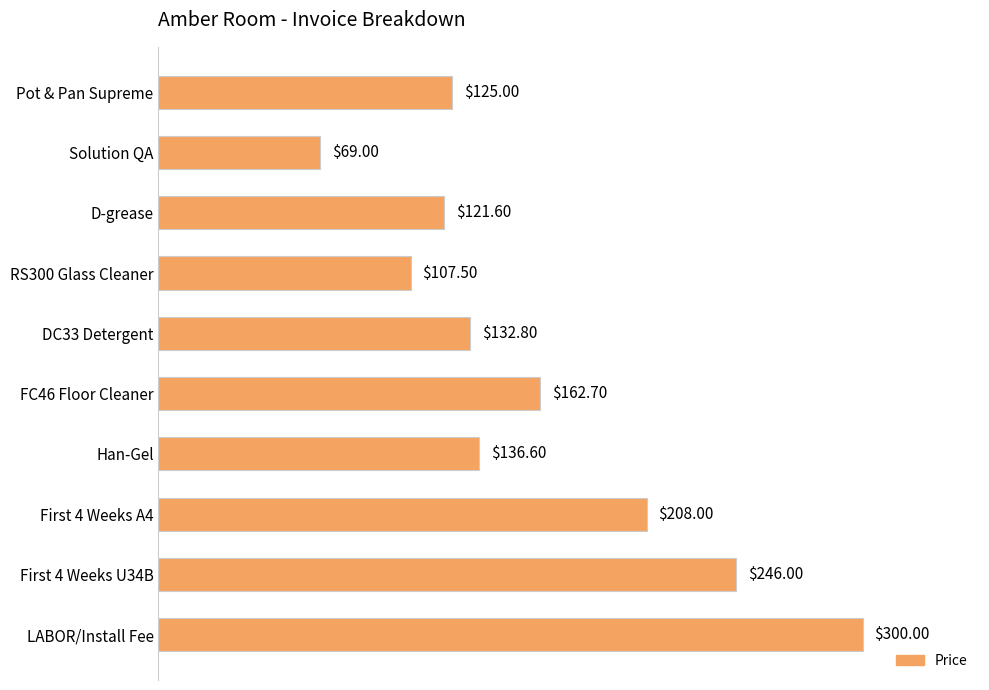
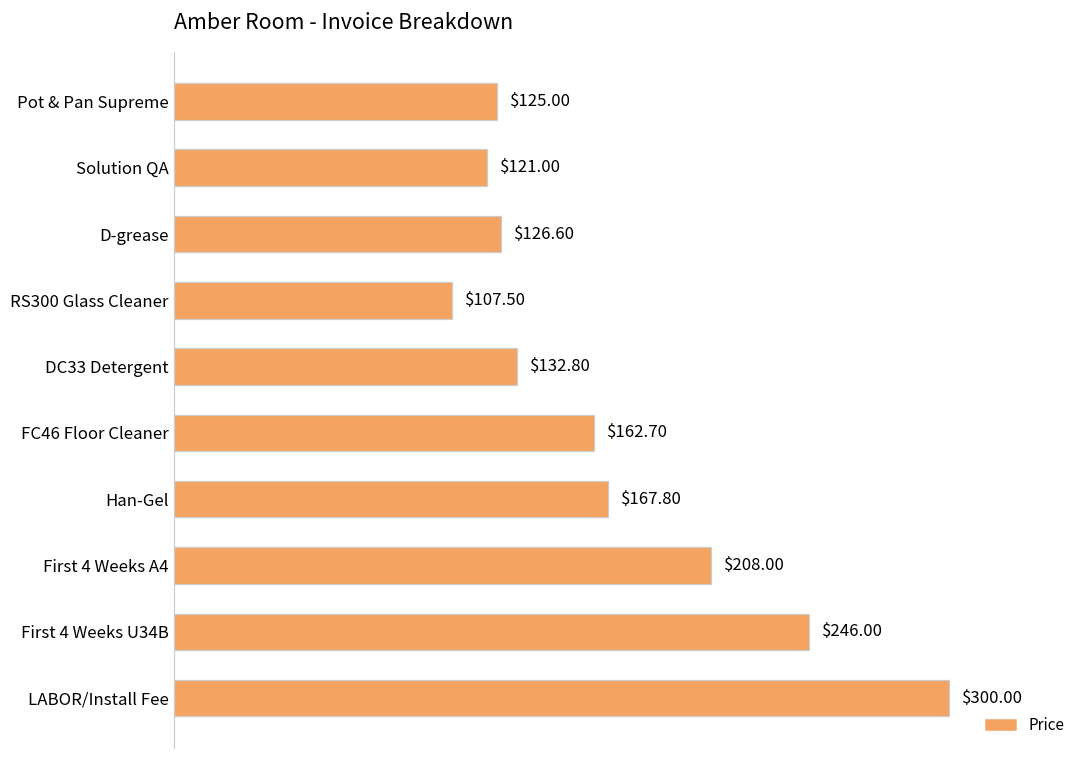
Solution QA: $69.00 -> $121.00
D-grease: $121.60 -> $126.60
Han-Gel: $136.60 -> $167.80
